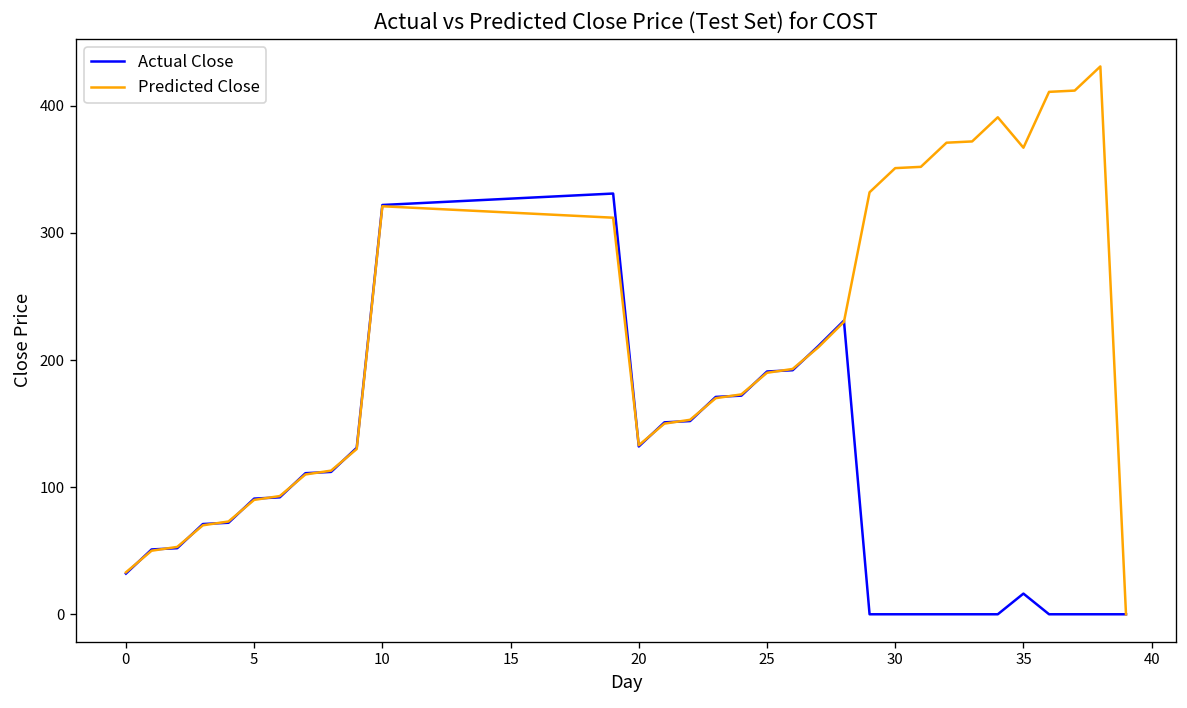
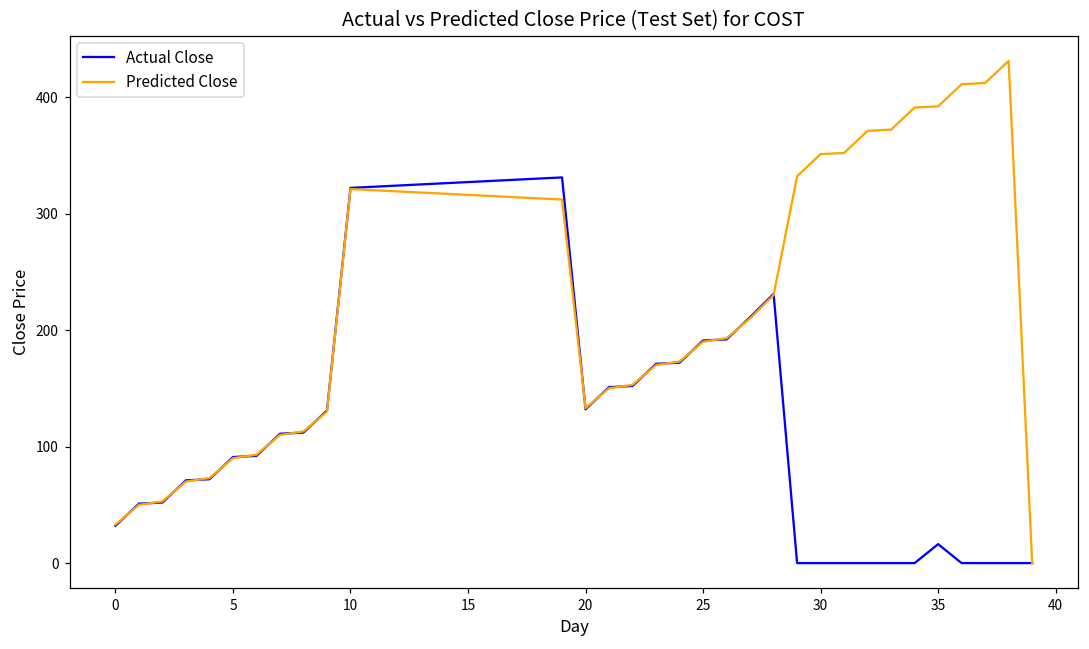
Predicted Close, 35: 367 -> 392
